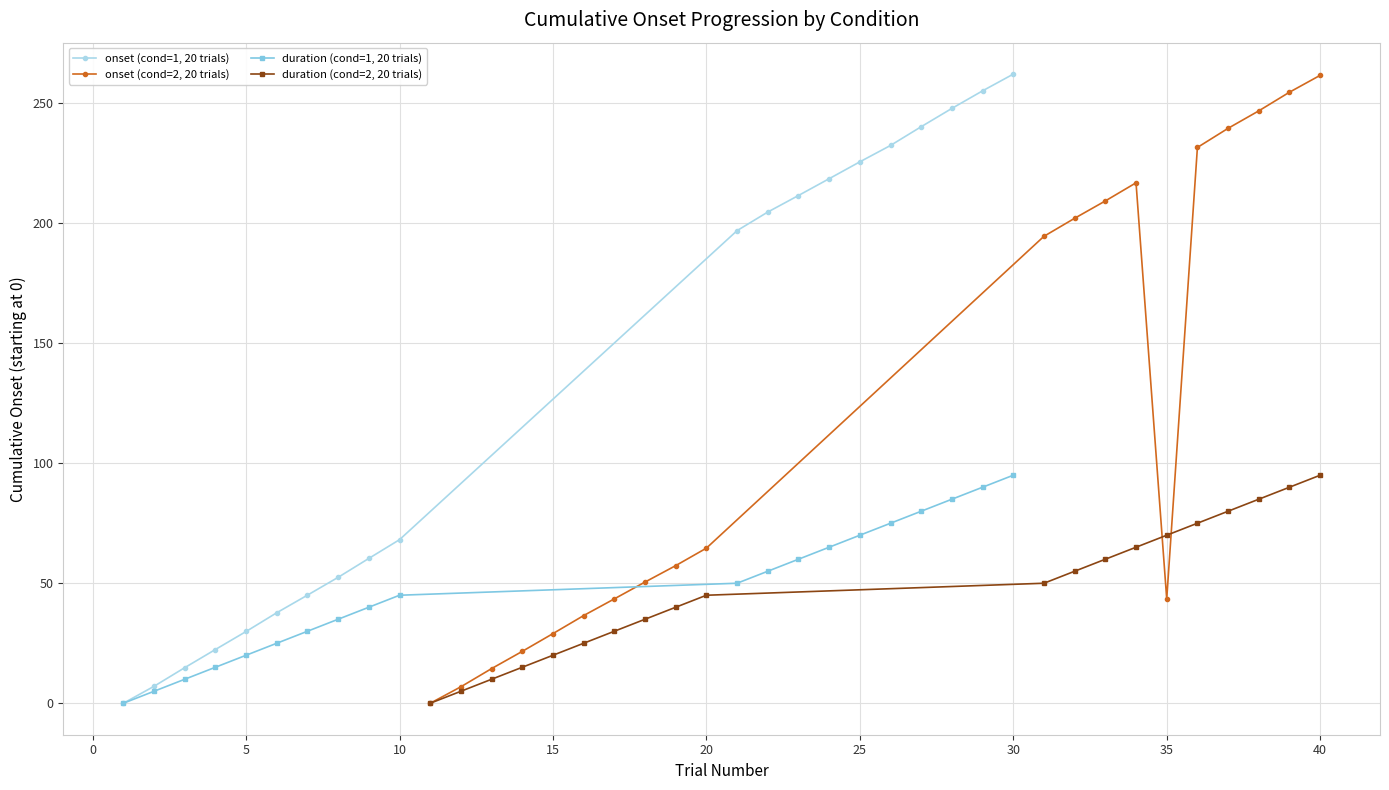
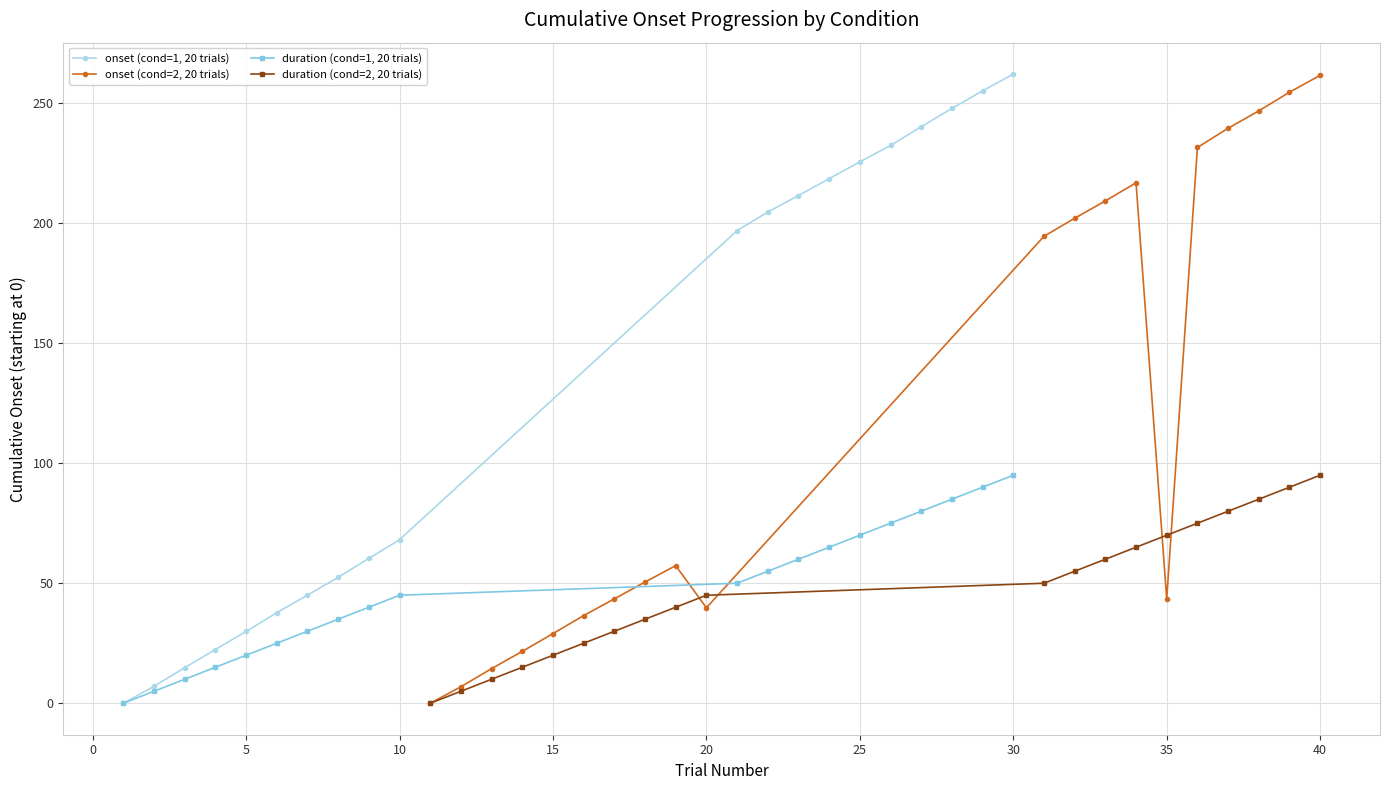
onset (cond=2, 20 trials), 20: 65 -> 40
